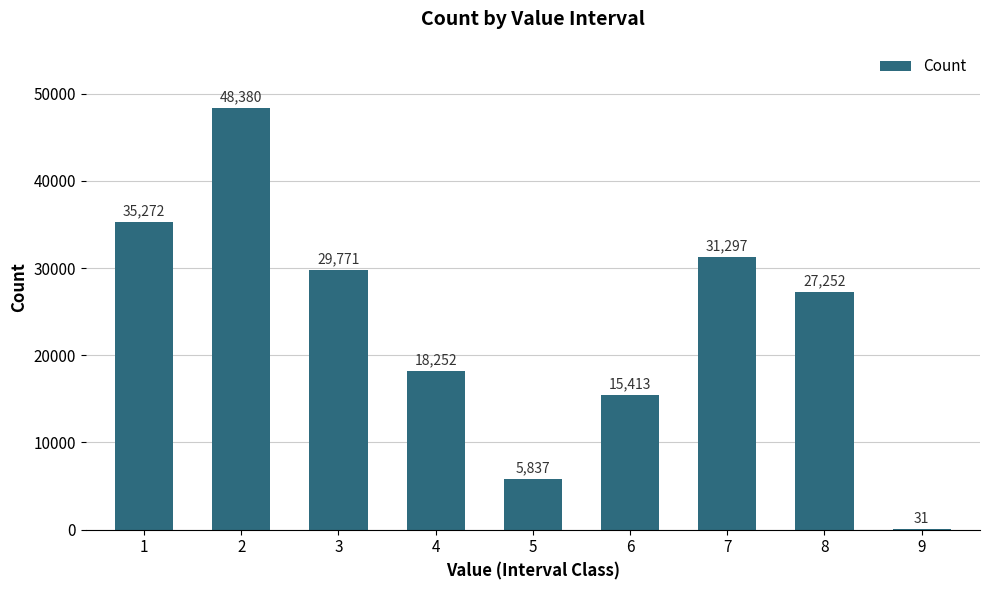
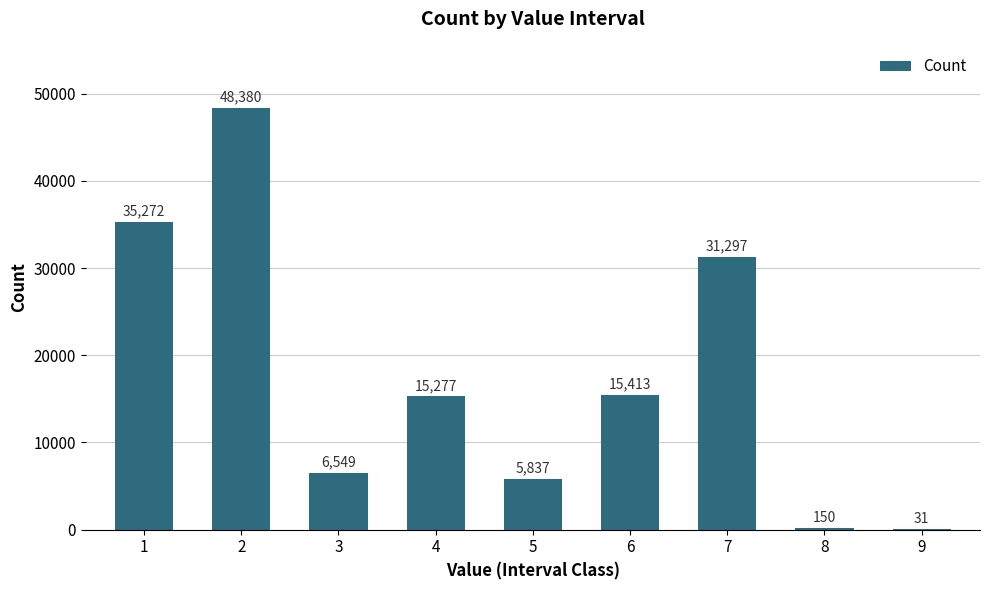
3: 29,771 -> 6,549
4: 18,252 -> 15,277
8: 27,252 -> 150
